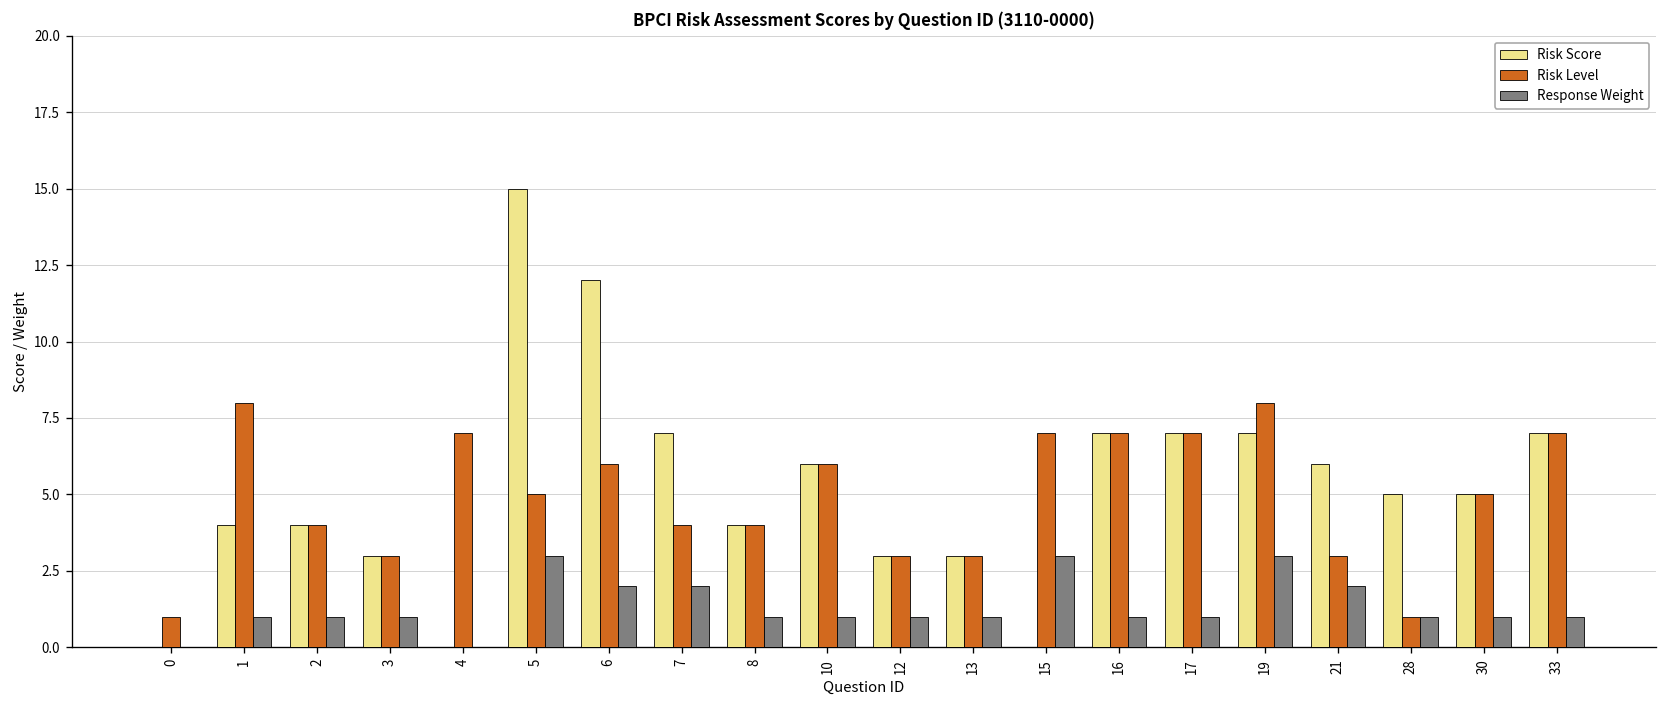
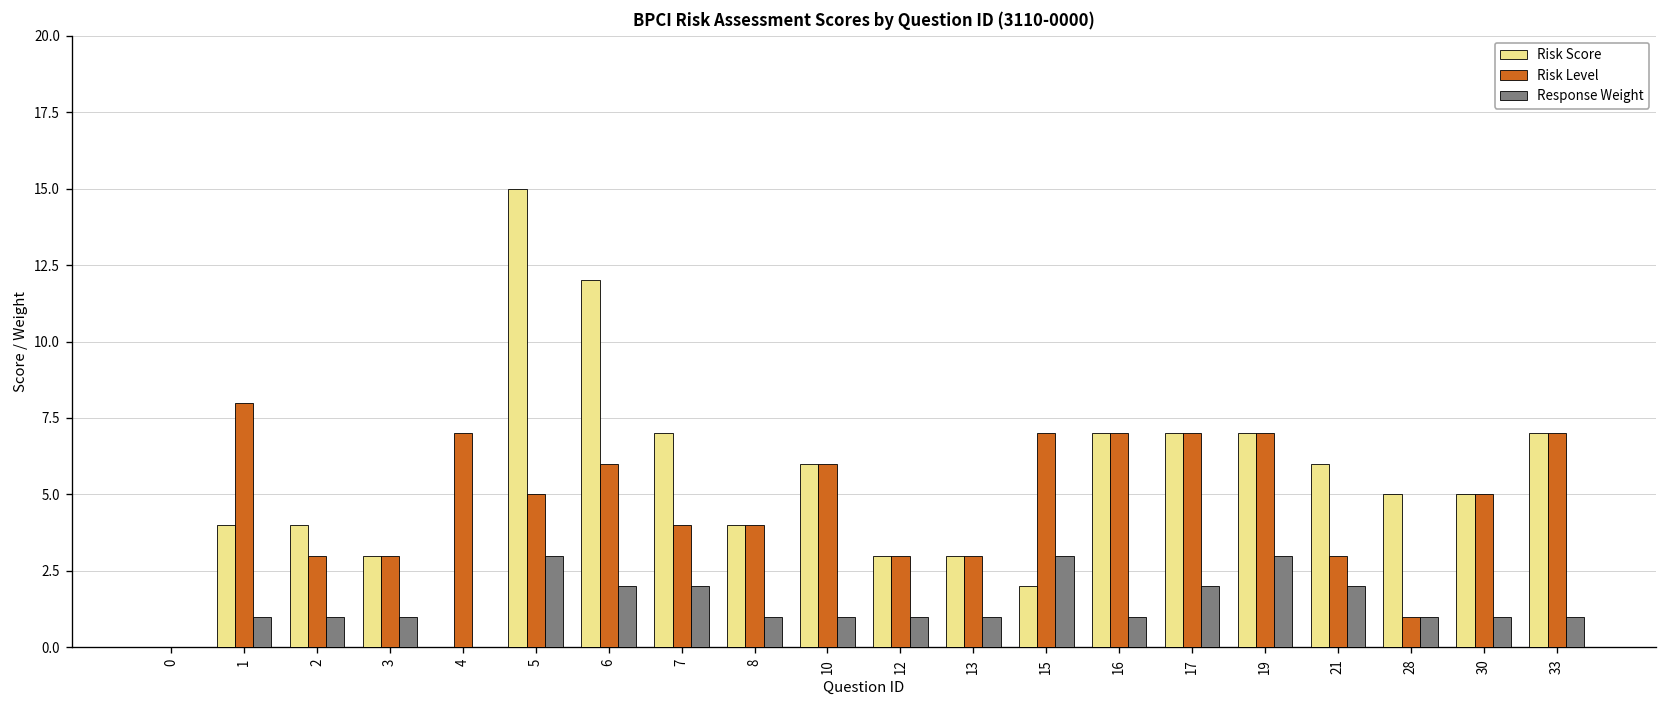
Risk Level, 0: 1 -> 0
Risk Level, 2: 4 -> 3
Risk Score, 15: 0 -> 2
Response Weight, 17: 1 -> 2
Risk Level, 19: 8 -> 7
